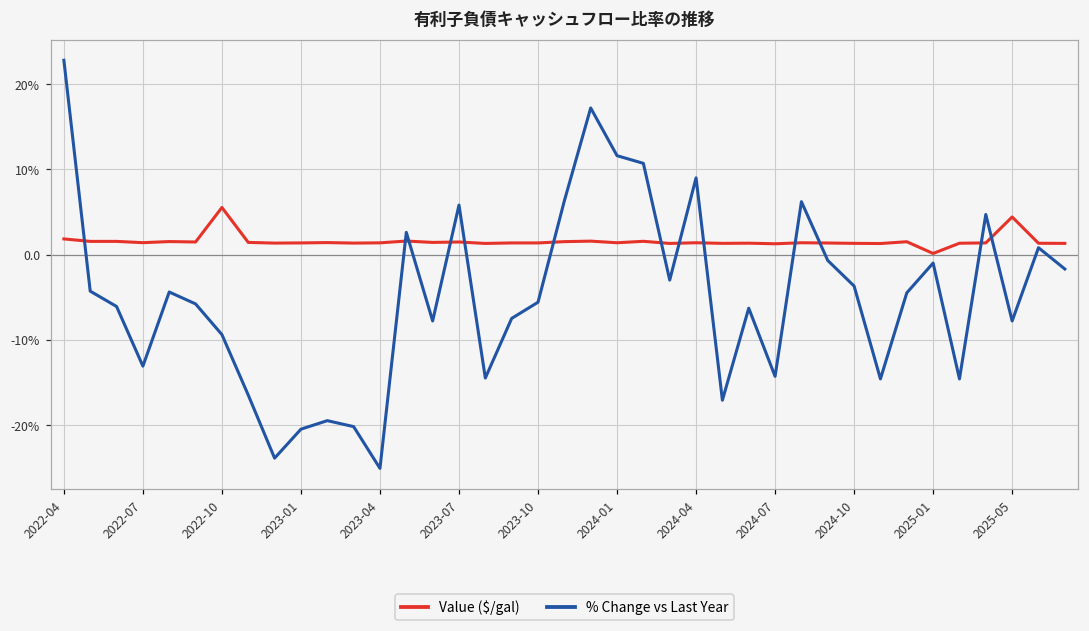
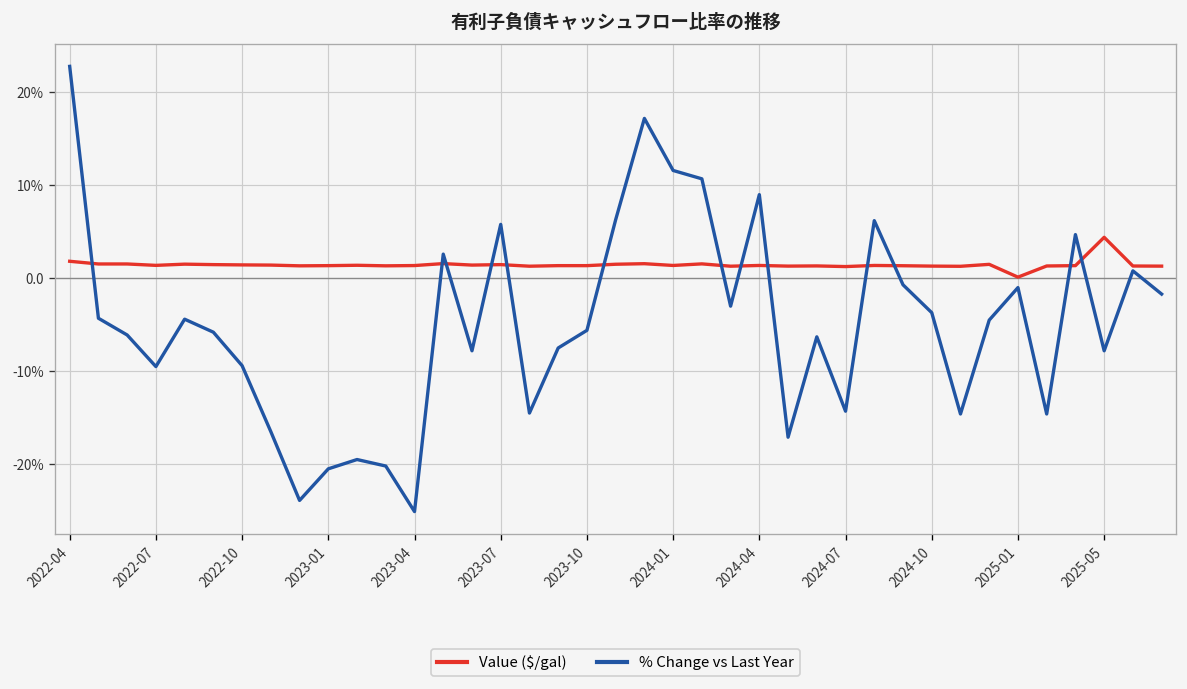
% Change vs Last Year, 2022-07: -13% -> -10%
Value ($/gal), 2022-10: 6% -> 1%
